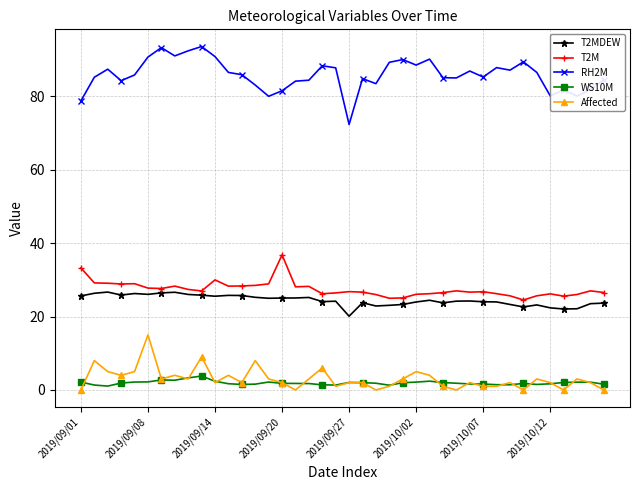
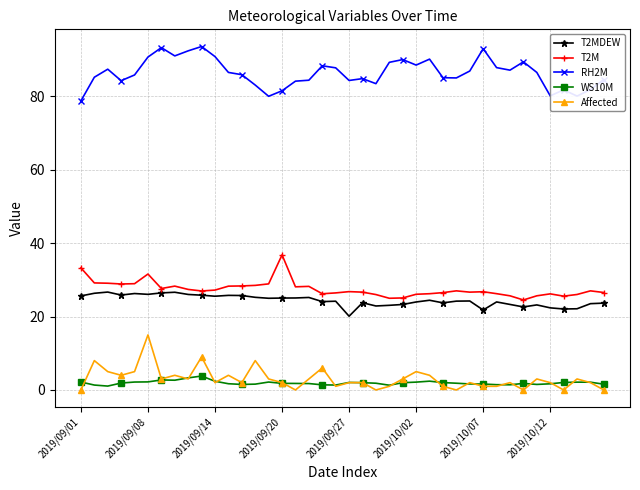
T2M, 2019/09/08: 28 -> 32
T2M, 2019/09/14: 30 -> 27
RH2M, 2019/09/27: 72 -> 84
T2MDEW, 2019/10/07: 24 -> 22
RH2M, 2019/10/07: 85 -> 93
